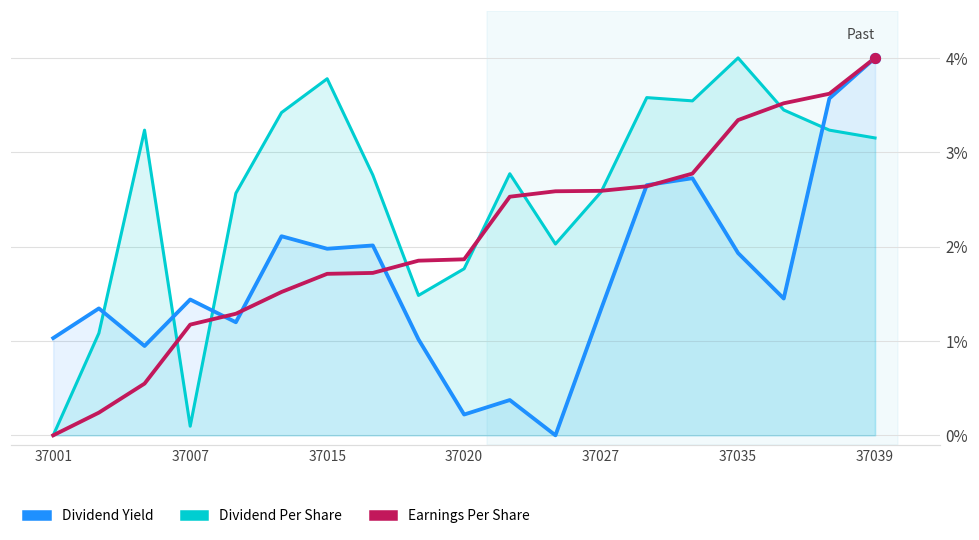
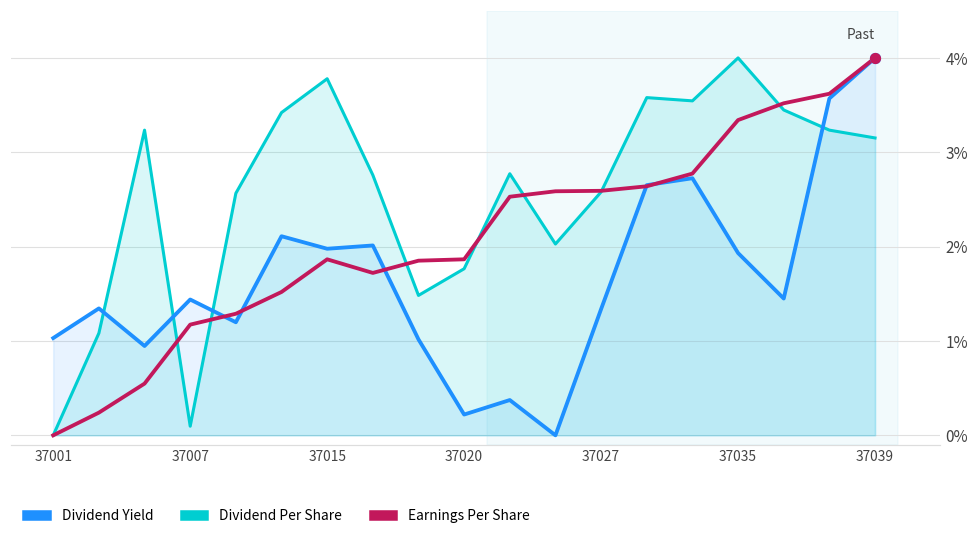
Earnings Per Share, 37015: 1.7% -> 1.9%
